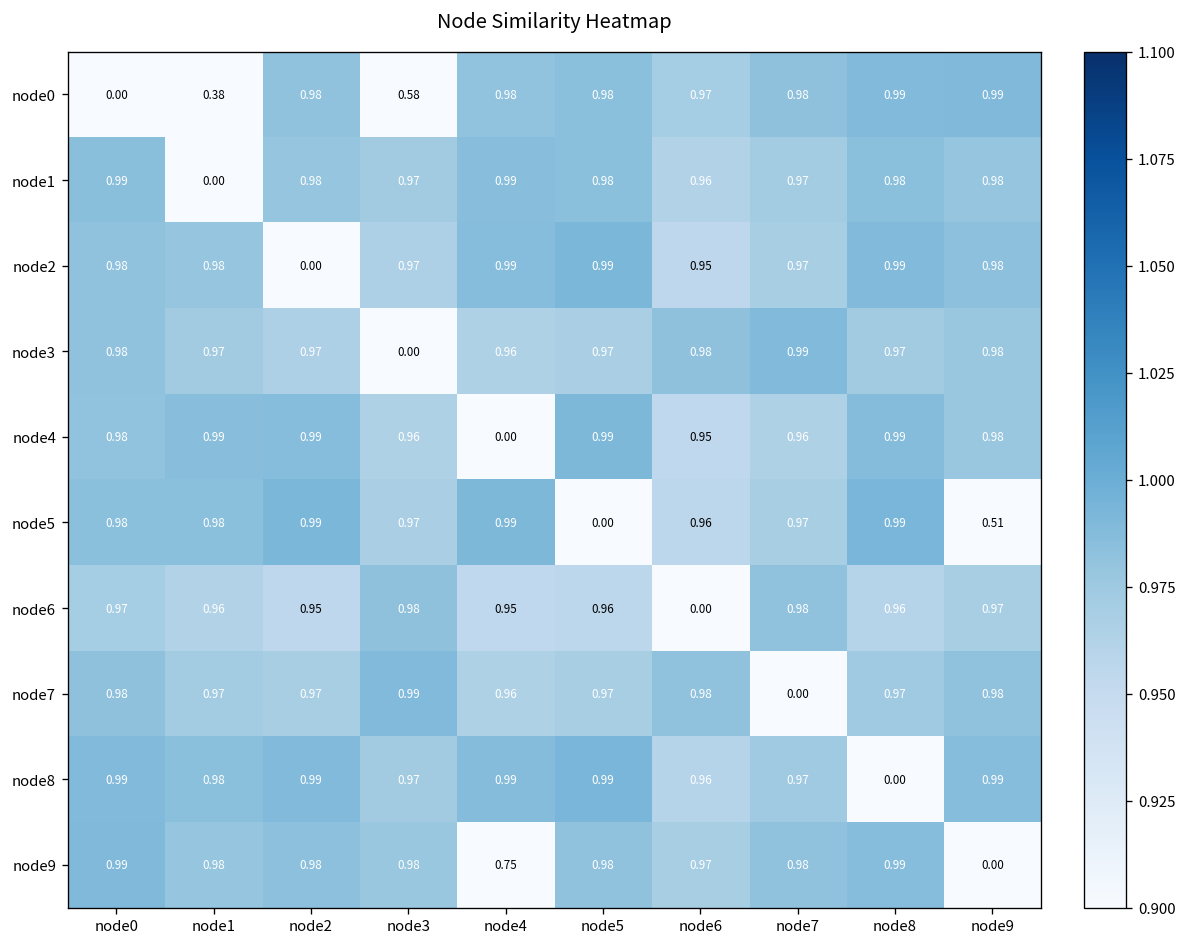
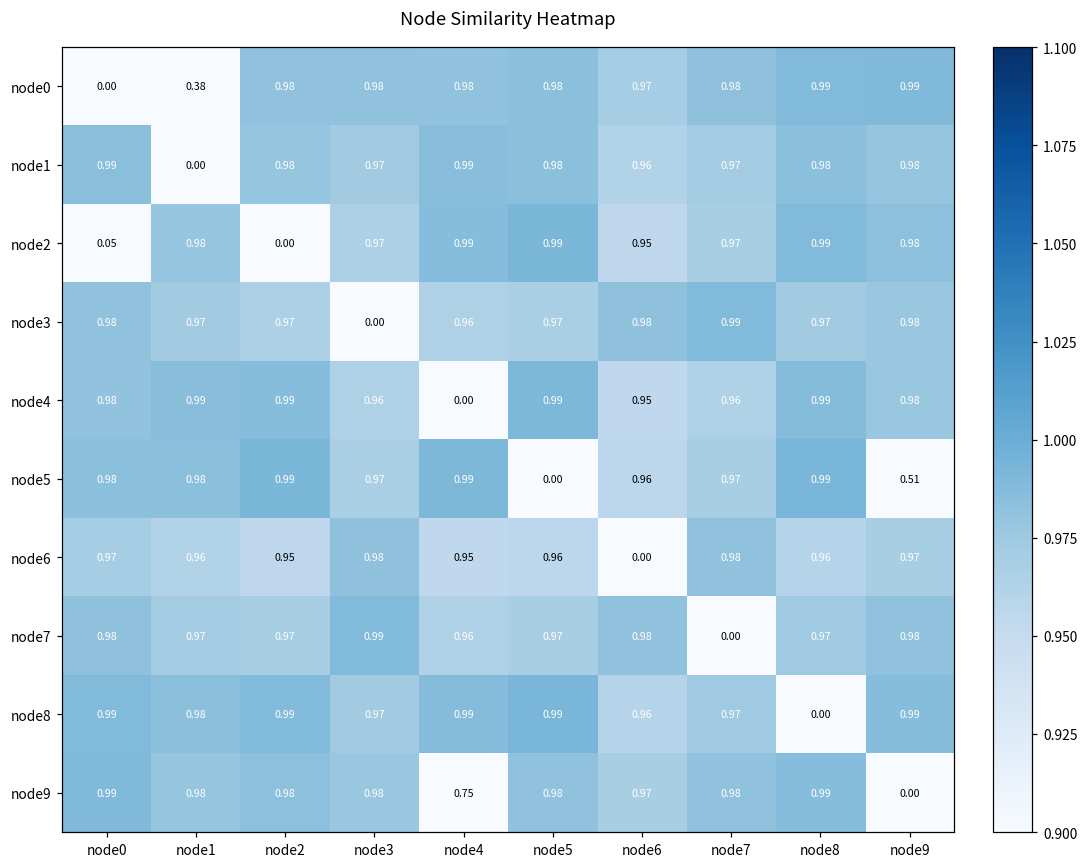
node0, node3: 0.58 -> 0.98
node2, node0: 0.98 -> 0.05
